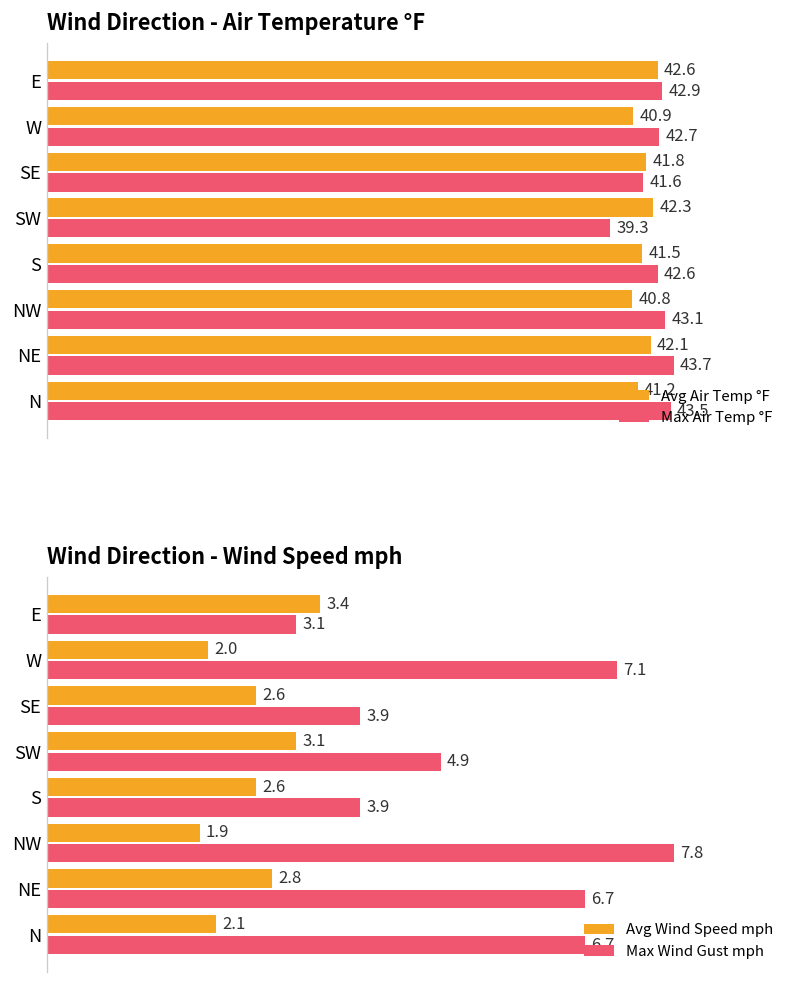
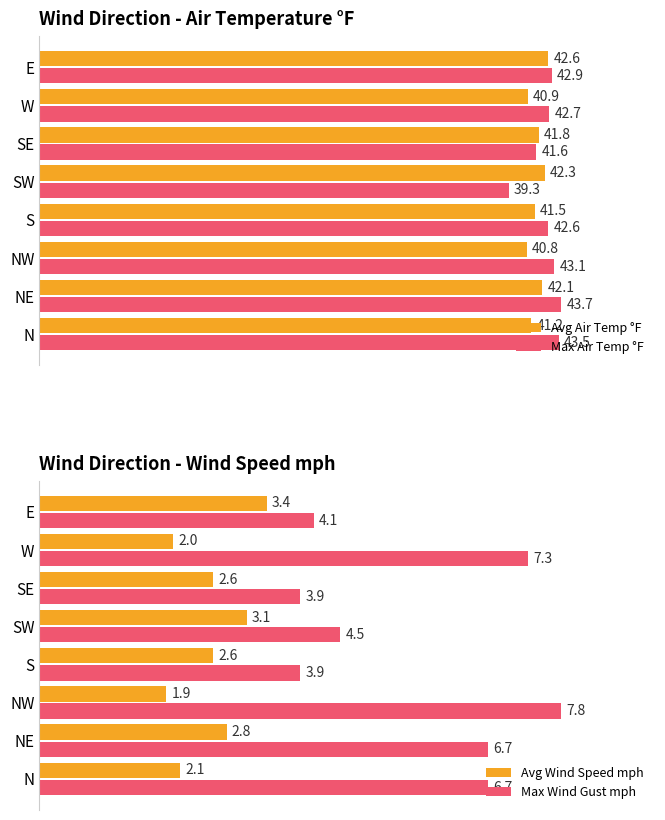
Wind Direction - Wind Speed mph, Max Wind Gust mph, E: 3.1 -> 4.1
Wind Direction - Wind Speed mph, Max Wind Gust mph, W: 7.1 -> 7.3
Wind Direction - Wind Speed mph, Max Wind Gust mph, SW: 4.9 -> 4.5
